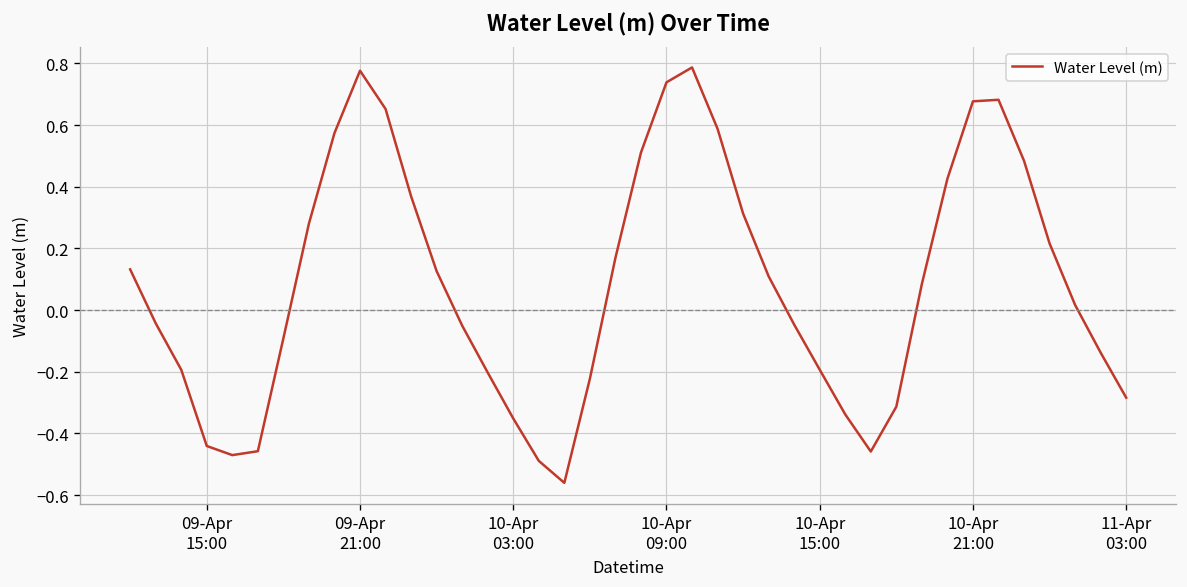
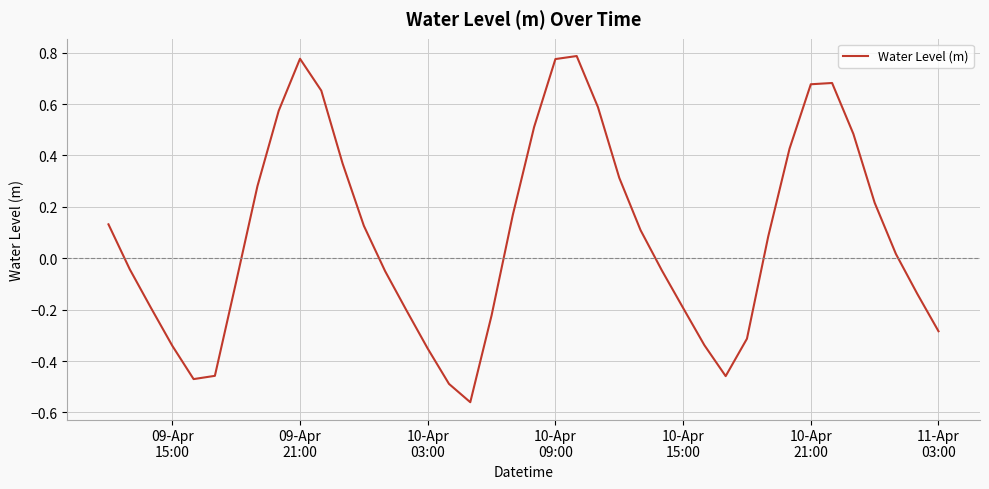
09-Apr 15:00: -0.44 -> -0.34
10-Apr 09:00: 0.74 -> 0.78
